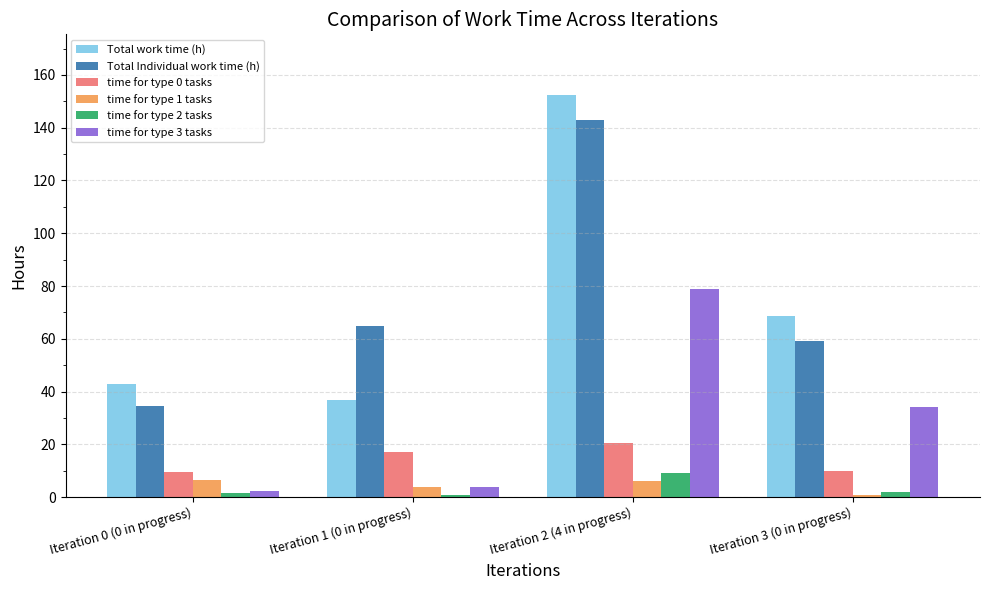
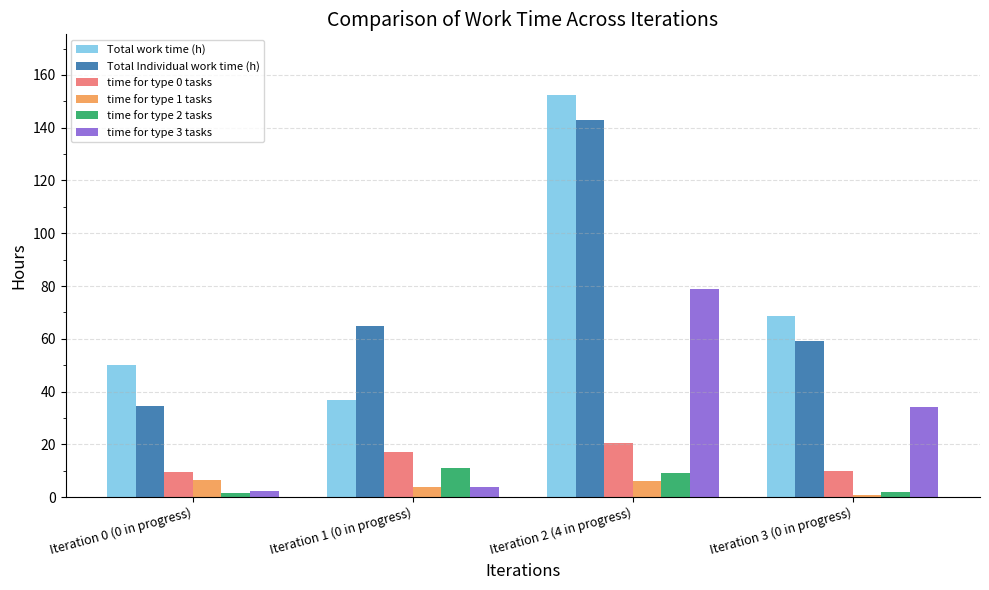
Total work time (h), Iteration 0 (0 in progress): 43 -> 50
time for type 2 tasks, Iteration 1 (0 in progress): 1 -> 11
